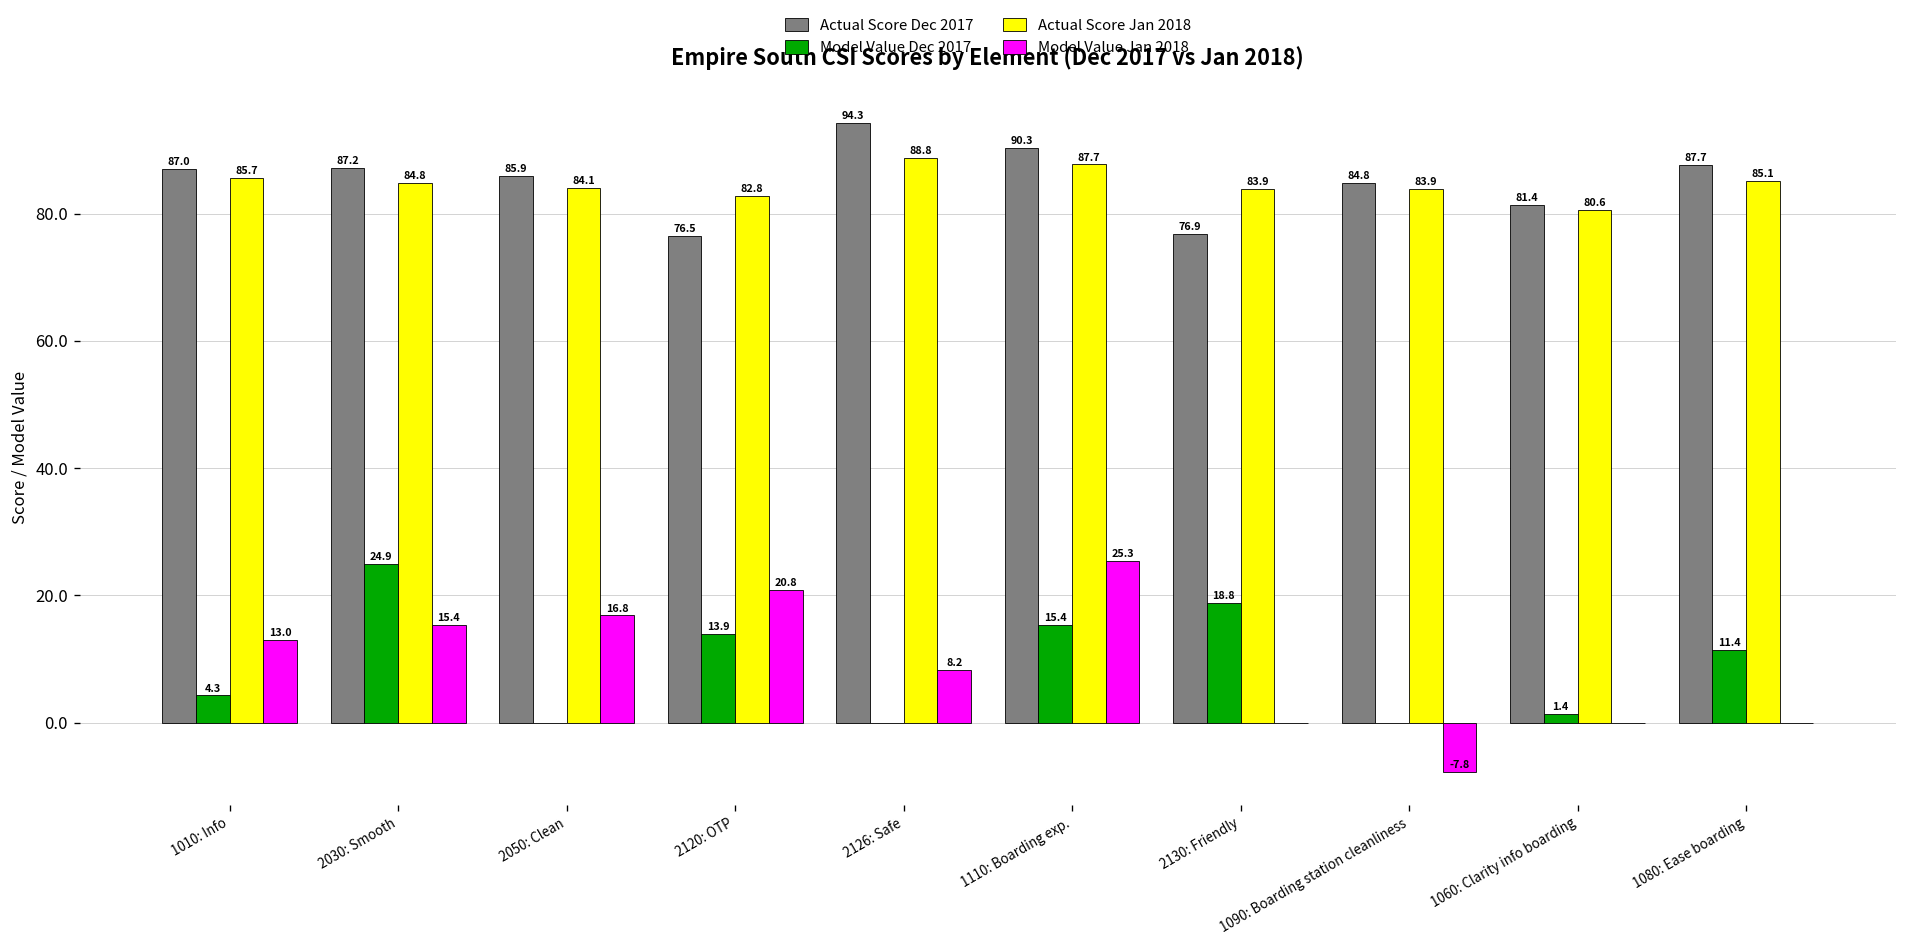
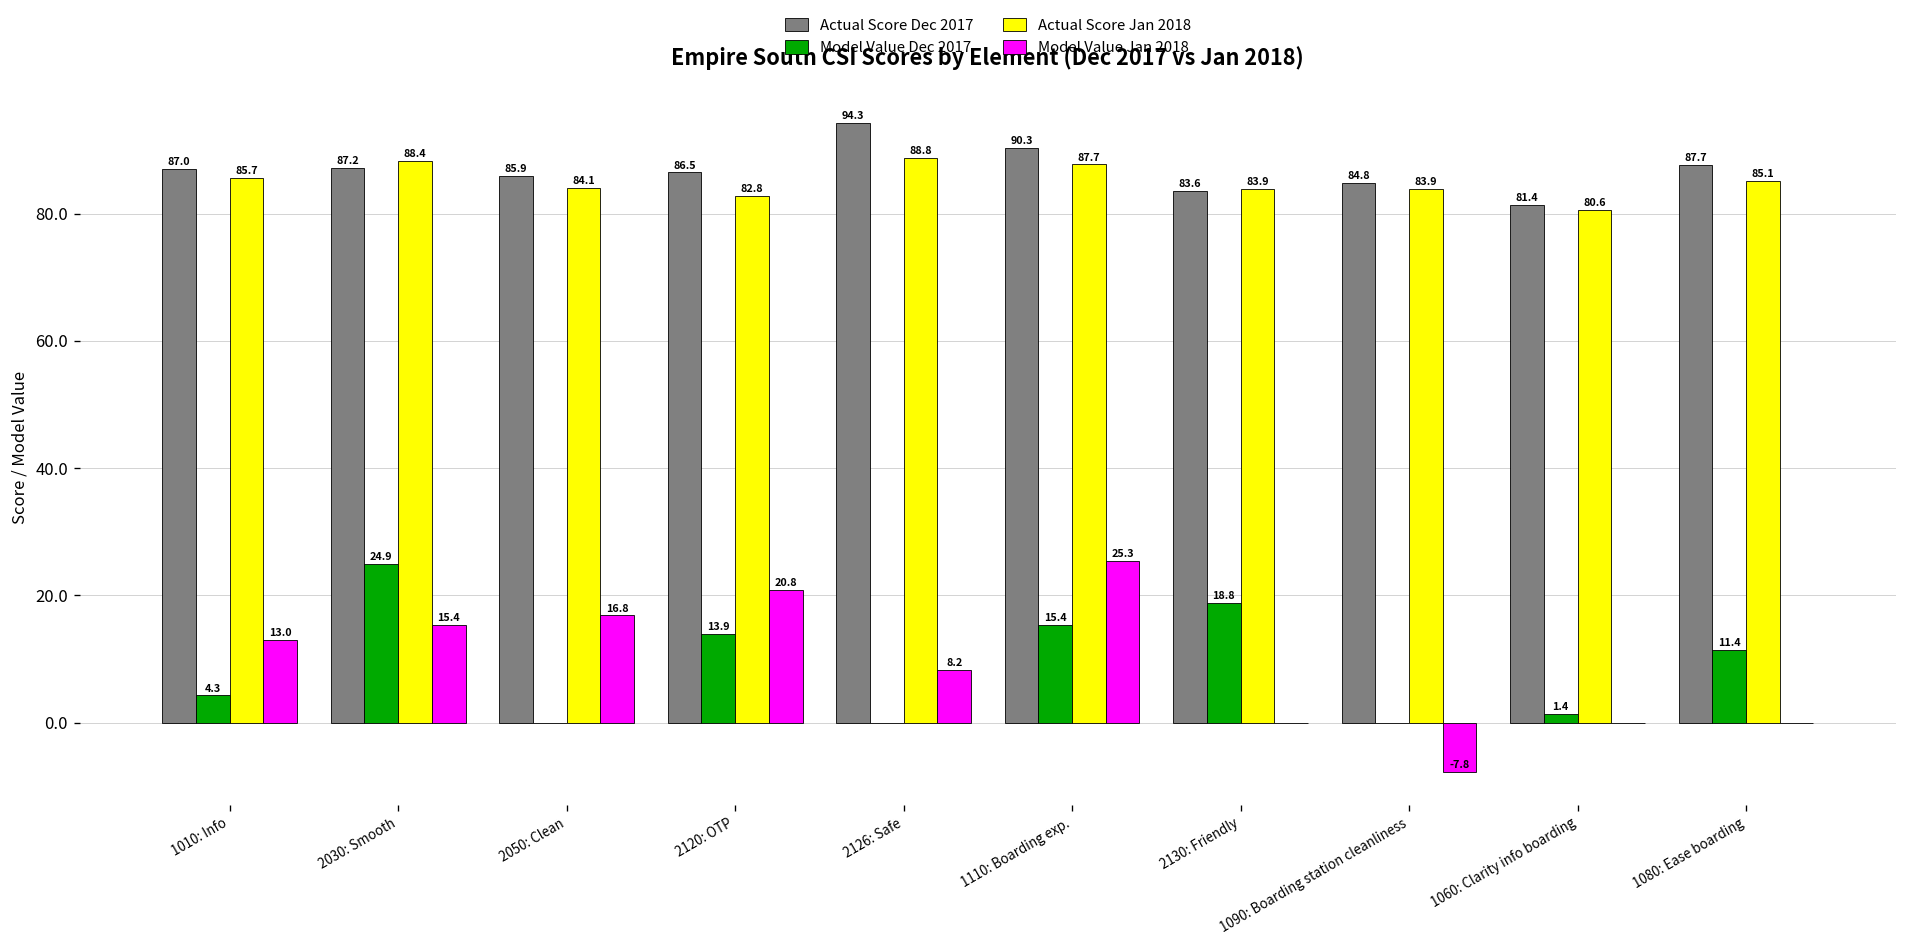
Actual Score Jan 2018, 2030: Smooth: 84.8 -> 88.4
Actual Score Dec 2017, 2120: OTP: 76.5 -> 86.5
Actual Score Dec 2017, 2130: Friendly: 76.9 -> 83.6
